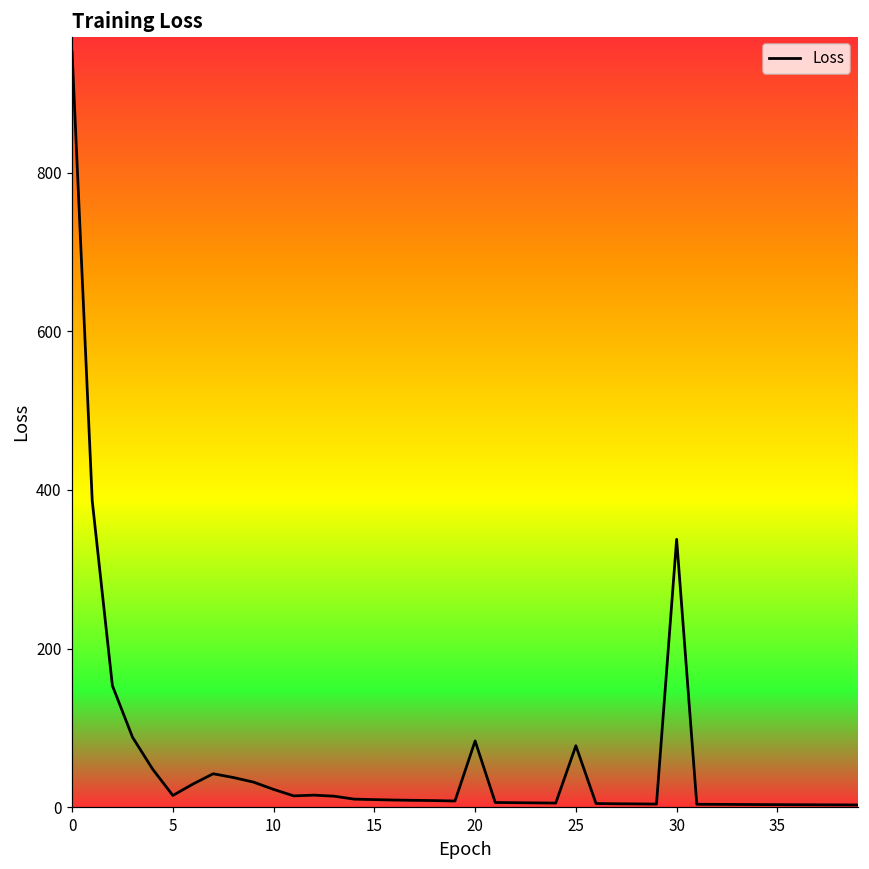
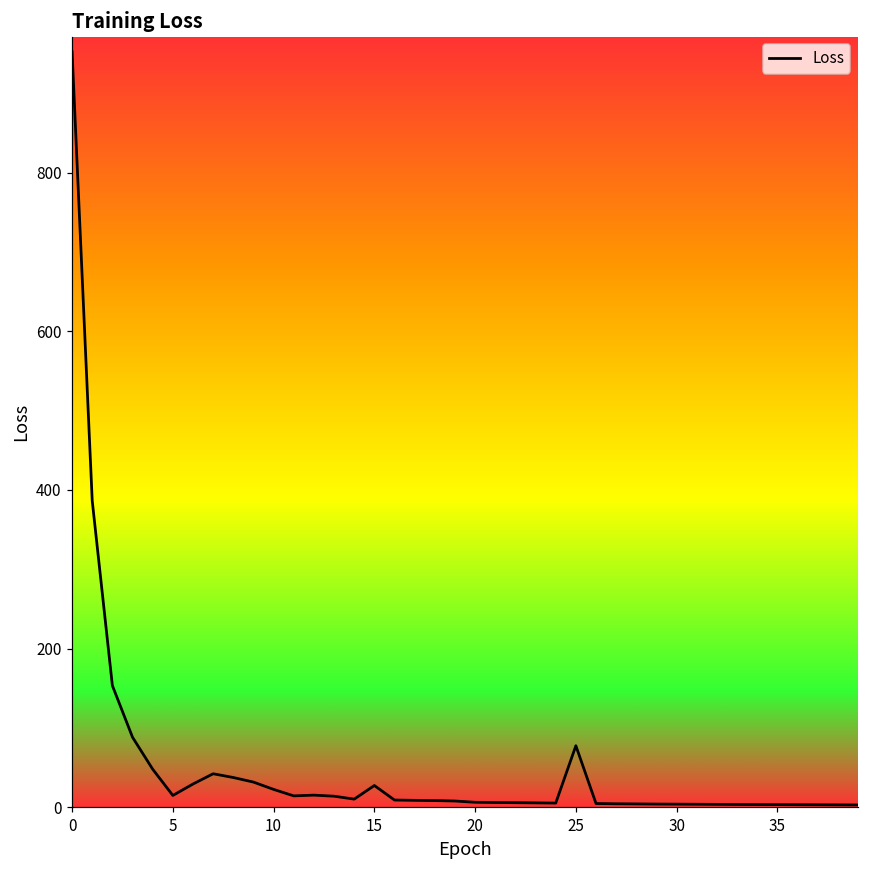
15: 10 -> 30
20: 80 -> 10
30: 340 -> 0
